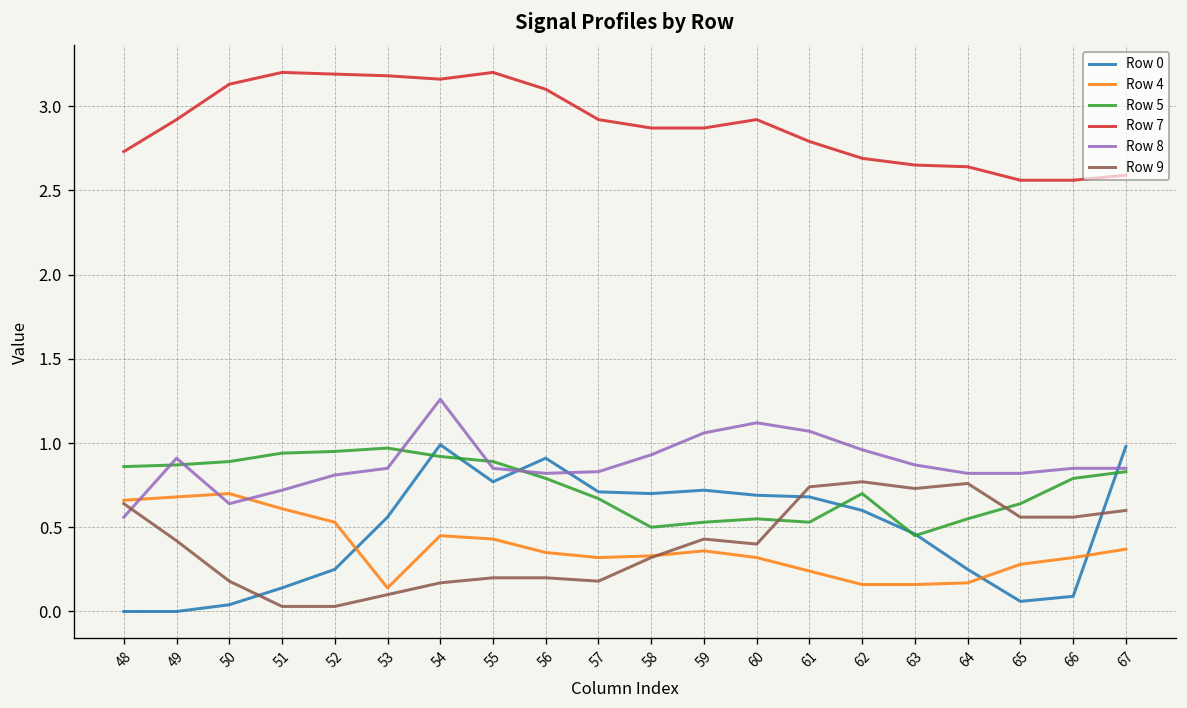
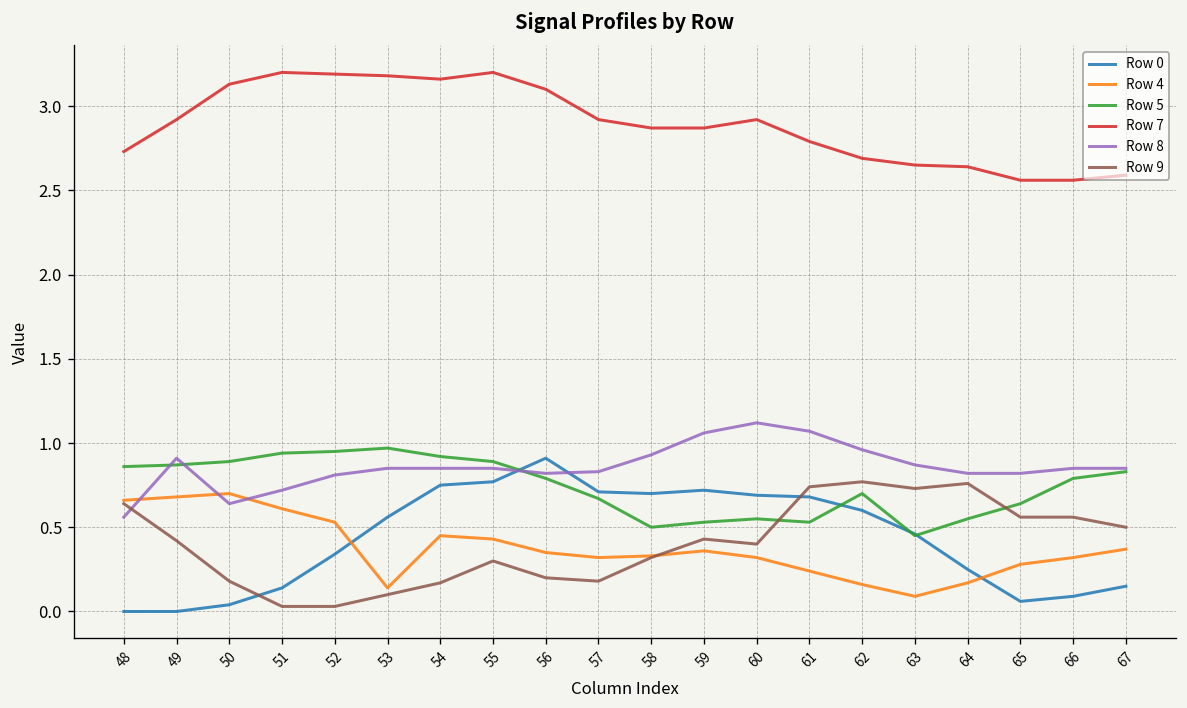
Row 0, 52: 0.25 -> 0.34
Row 0, 54: 0.99 -> 0.75
Row 8, 54: 1.26 -> 0.85
Row 9, 55: 0.2 -> 0.3
Row 4, 63: 0.16 -> 0.09
Row 0, 67: 0.98 -> 0.15
Row 9, 67: 0.6 -> 0.5
